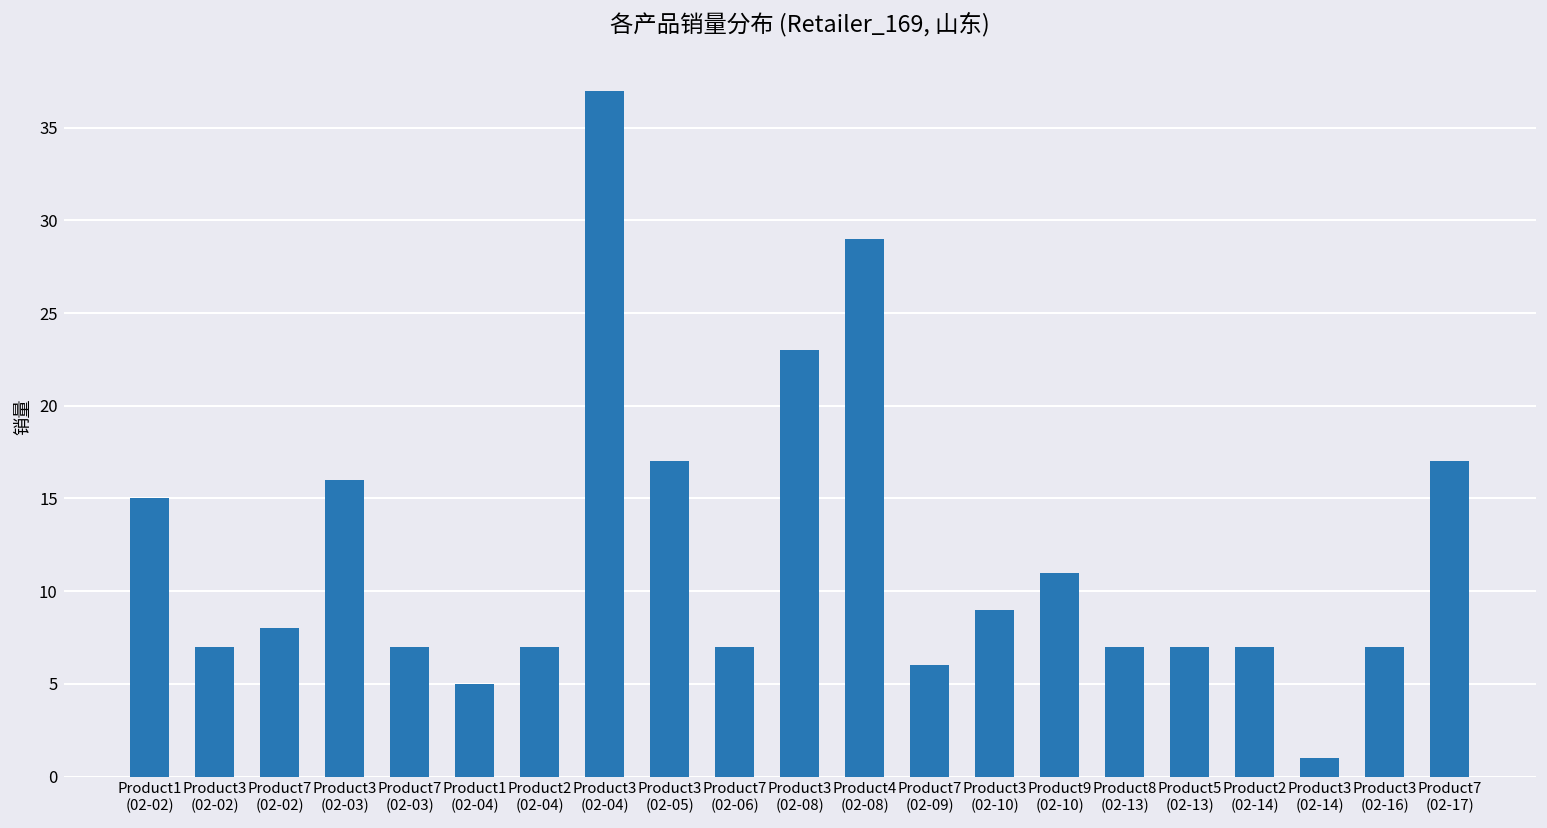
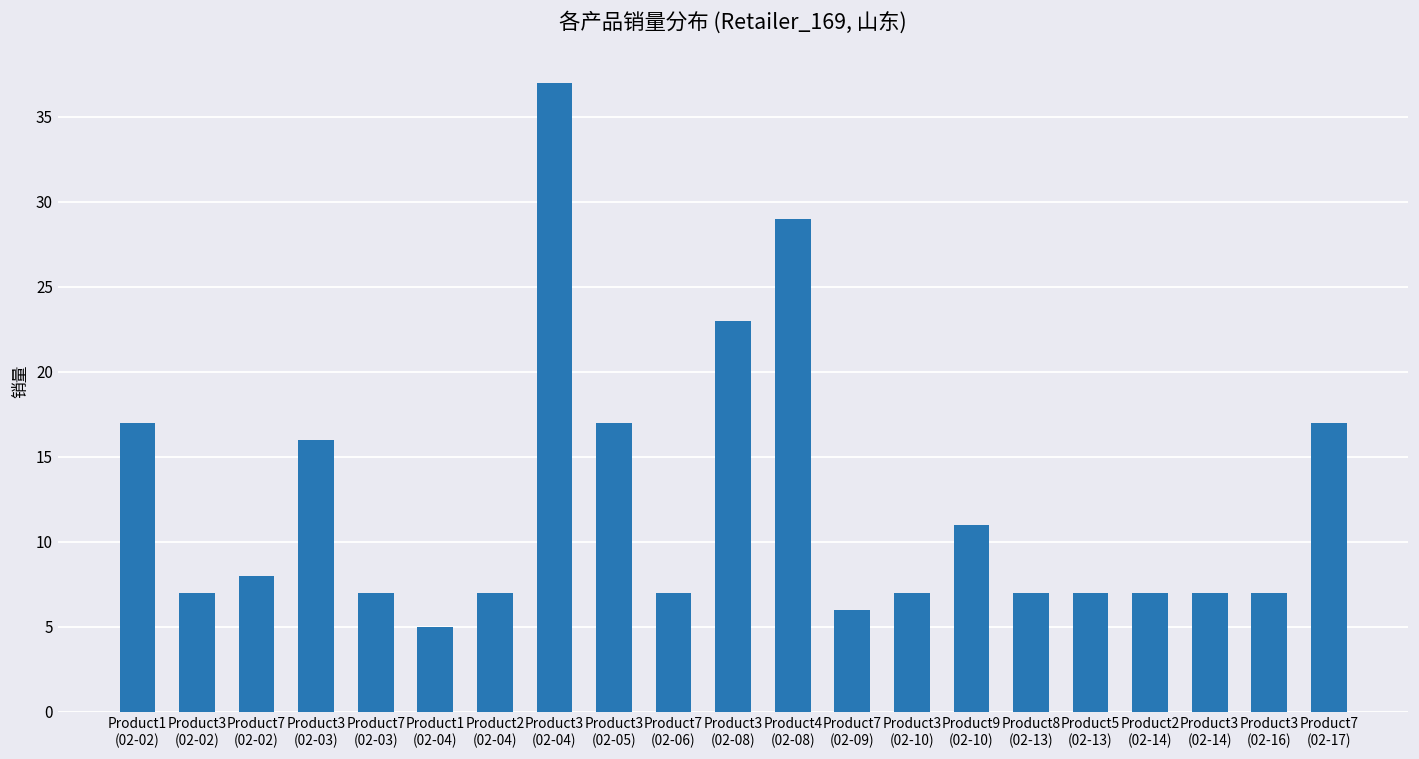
Product1 (02-02): 15 -> 17
Product3 (02-10): 9 -> 7
Product3 (02-14): 1 -> 7
